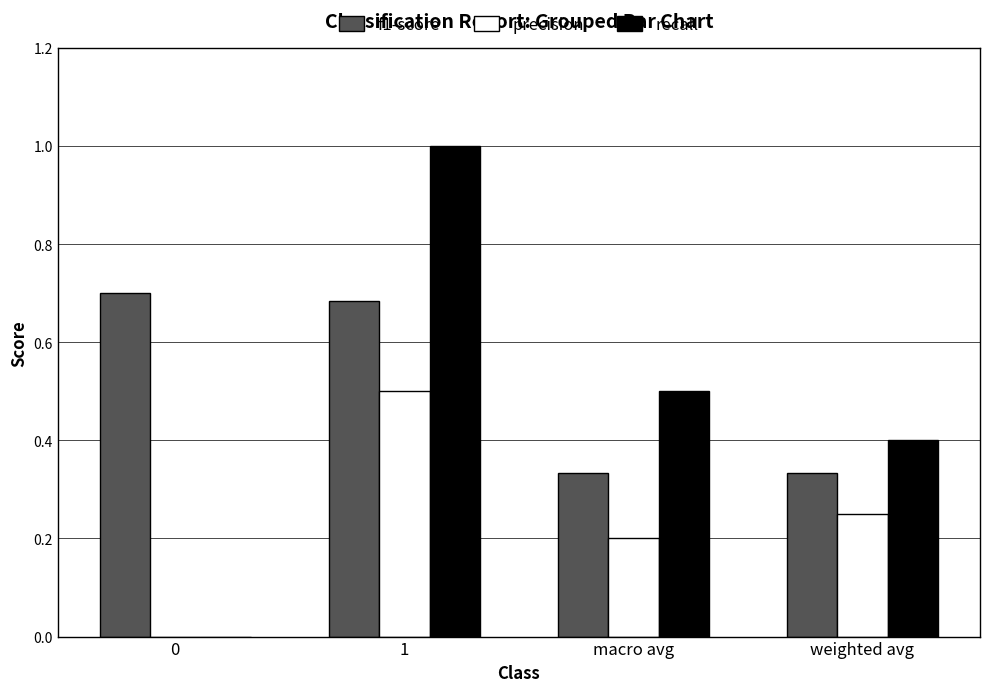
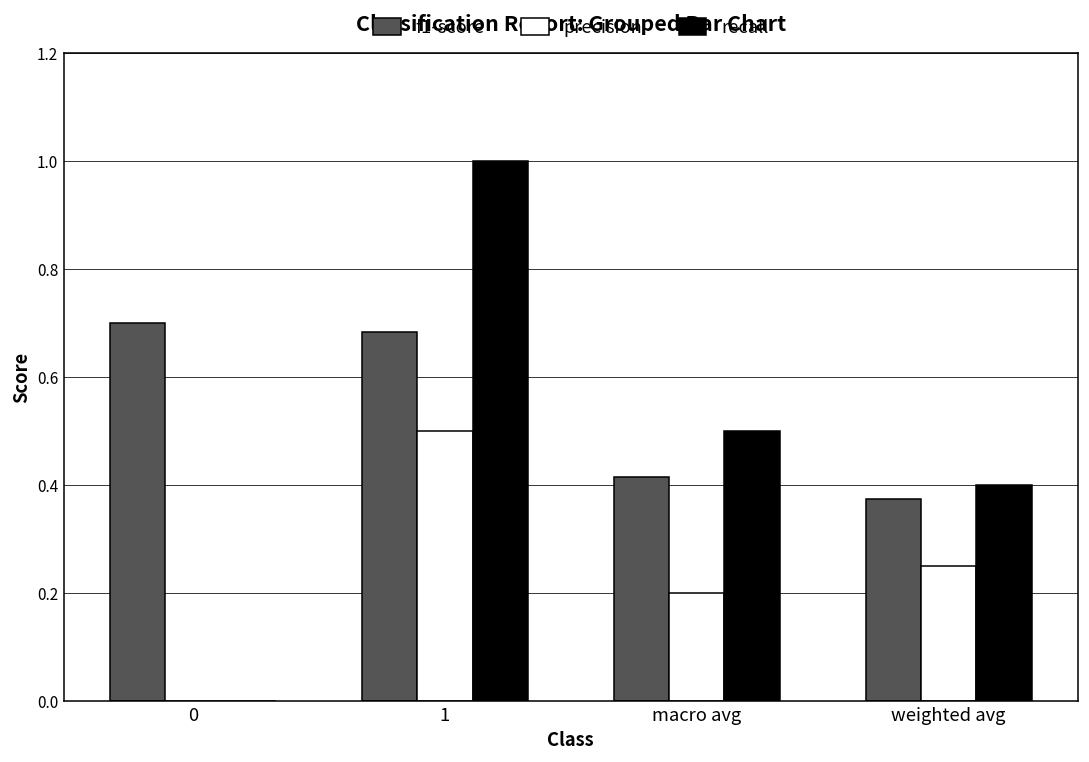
f1-score, macro avg: 0.33 -> 0.41
f1-score, weighted avg: 0.33 -> 0.37
